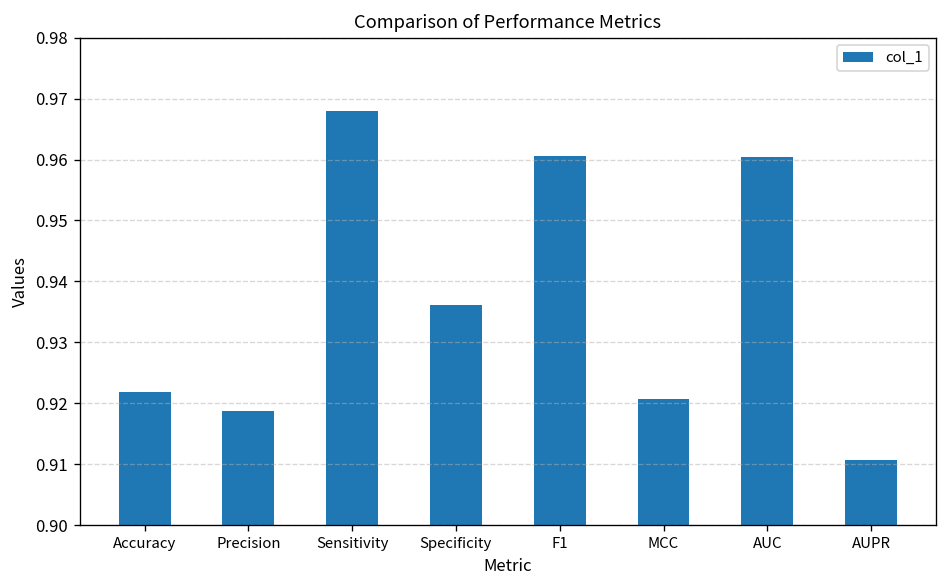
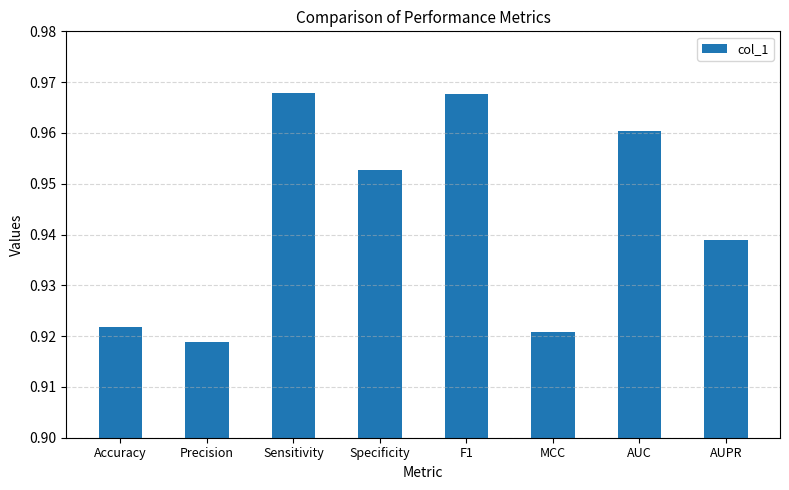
Specificity: 0.936 -> 0.953
F1: 0.961 -> 0.968
AUPR: 0.911 -> 0.939
